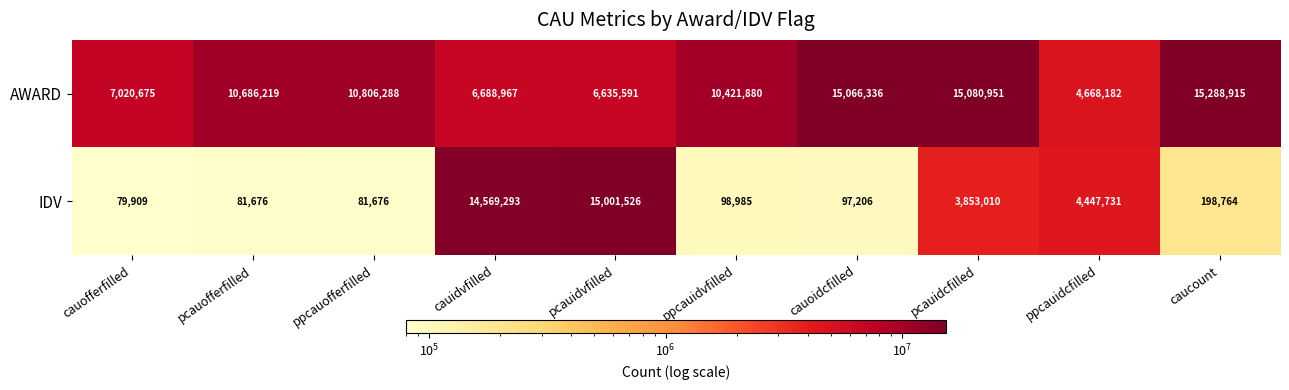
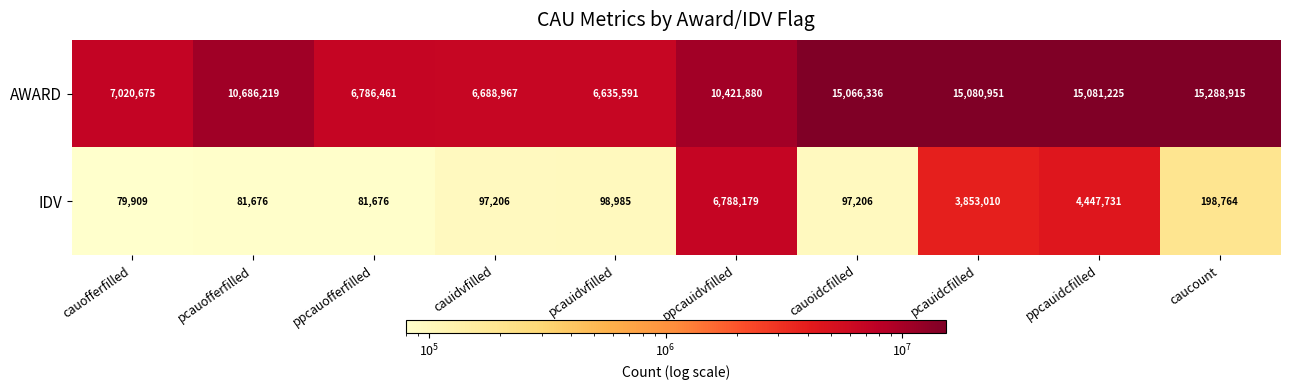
AWARD, ppcauofferfilled: 10,806,288 -> 6,786,461
AWARD, ppcauidcfilled: 4,668,182 -> 15,081,225
IDV, cauidvfilled: 14,569,293 -> 97,206
IDV, pcauidvfilled: 15,001,526 -> 98,985
IDV, ppcauidvfilled: 98,985 -> 6,788,179
